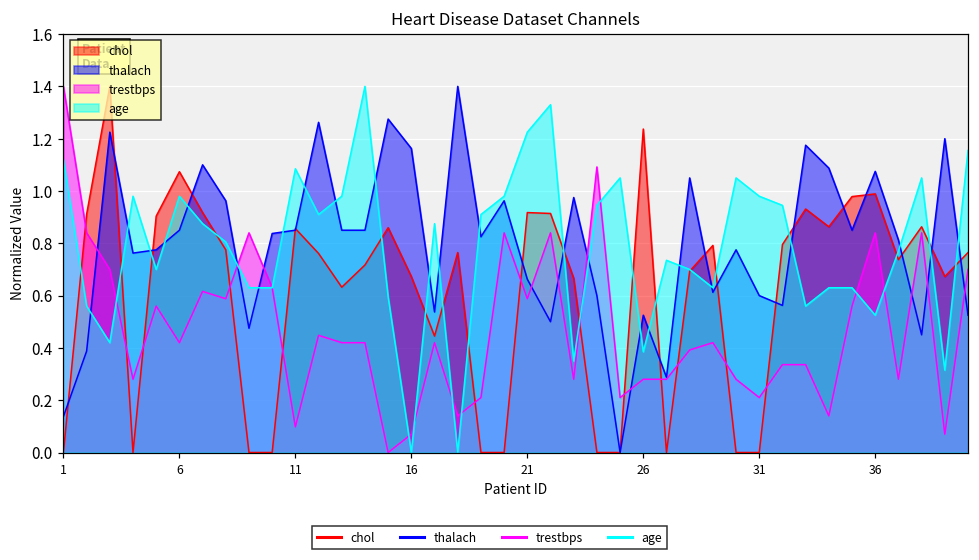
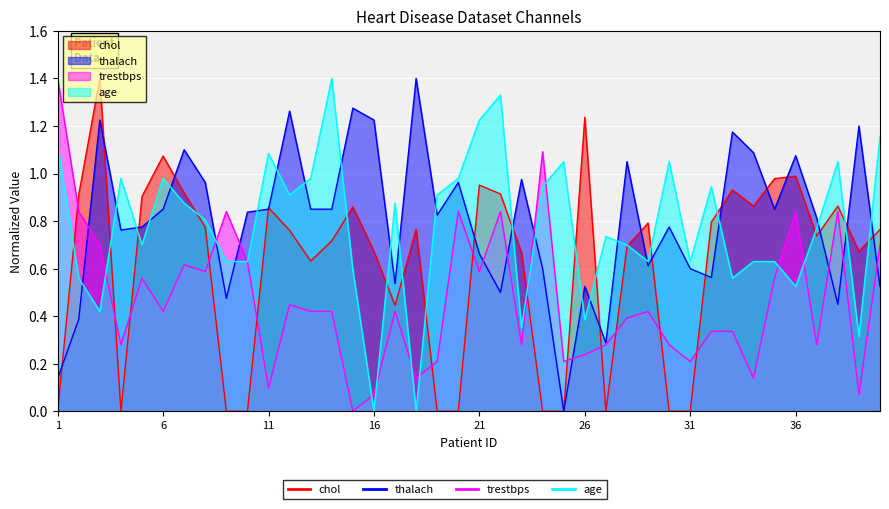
thalach, 16: 1.16 -> 1.22
chol, 21: 0.92 -> 0.95
trestbps, 26: 0.28 -> 0.24
age, 31: 0.98 -> 0.63
